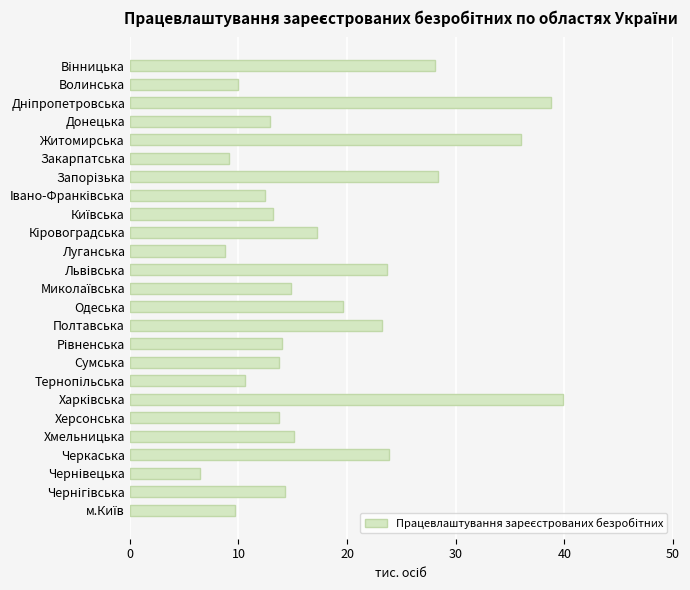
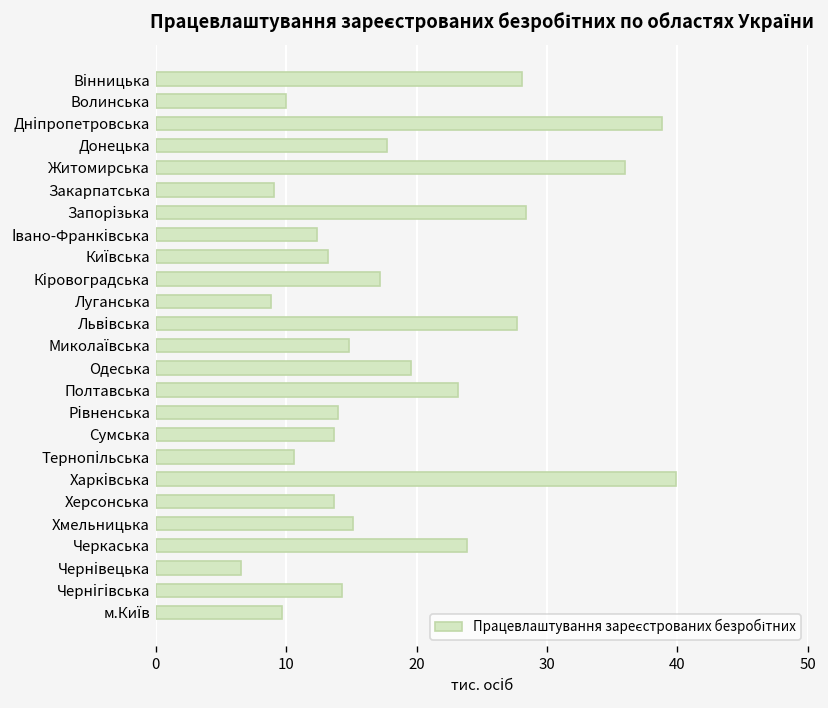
Донецька: 12.9 -> 17.7
Львівська: 23.7 -> 27.7
